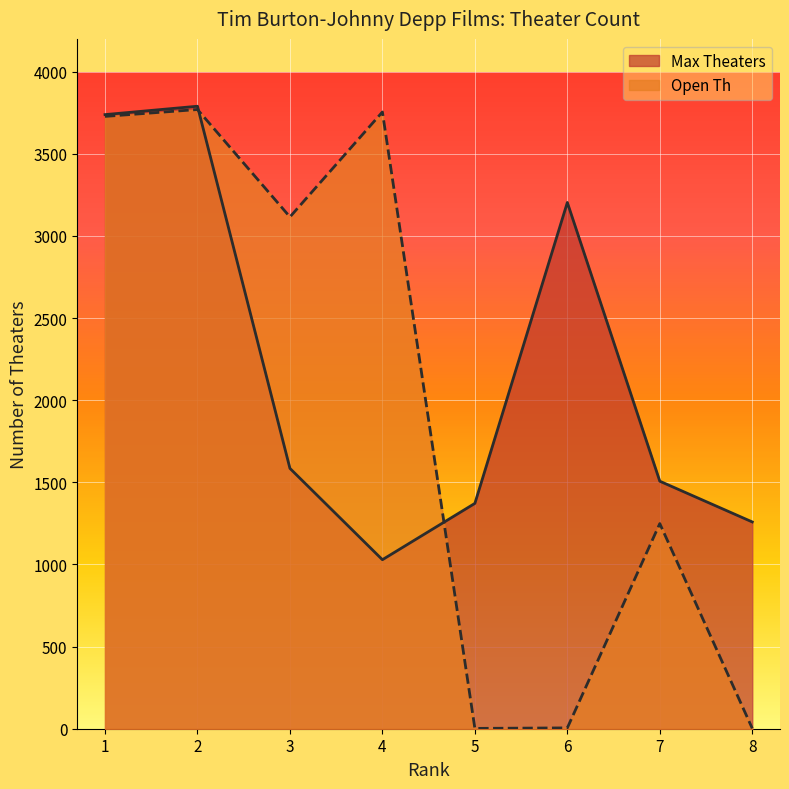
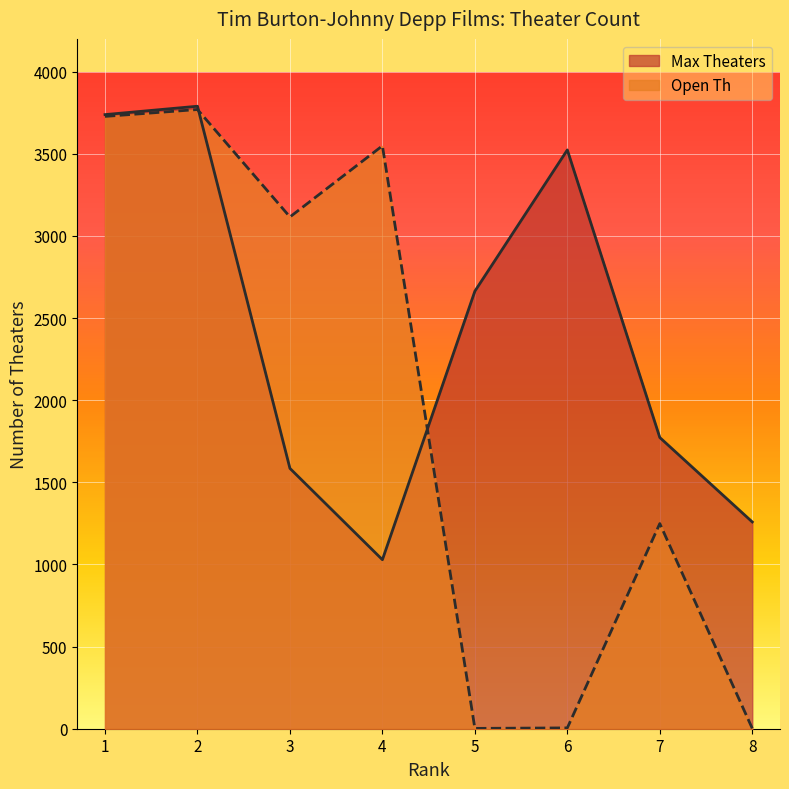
Open Th, 4: 3760 -> 3550
Max Theaters, 5: 1370 -> 2660
Max Theaters, 6: 3200 -> 3520
Max Theaters, 7: 1510 -> 1770
